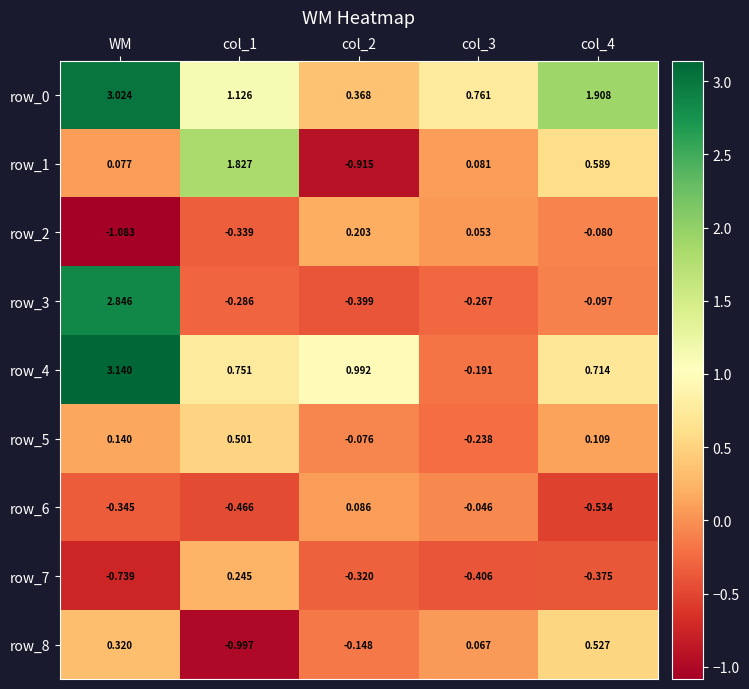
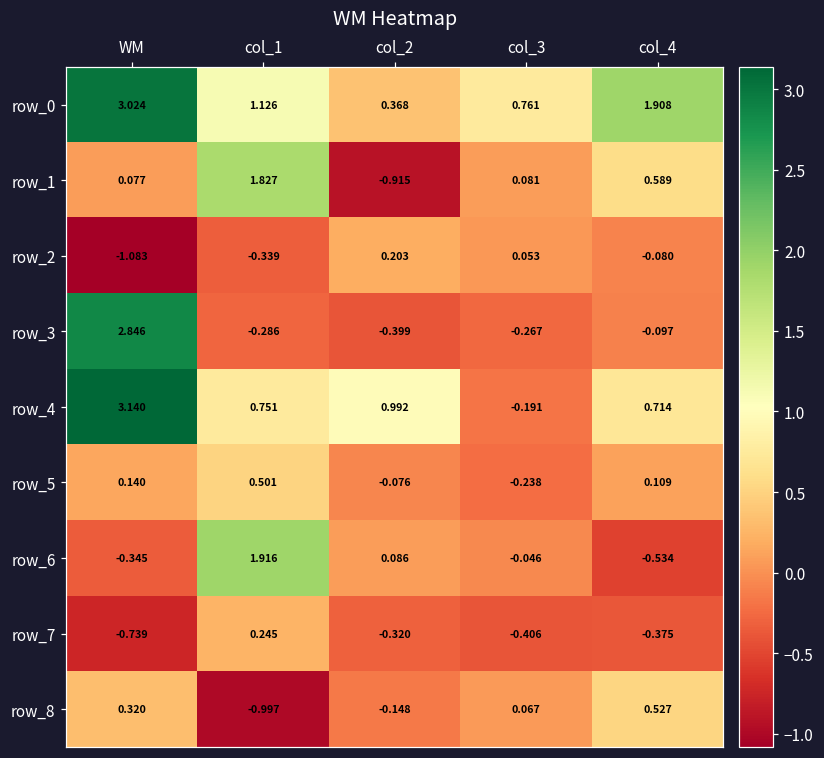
row_6, col_1: -0.466 -> 1.916
